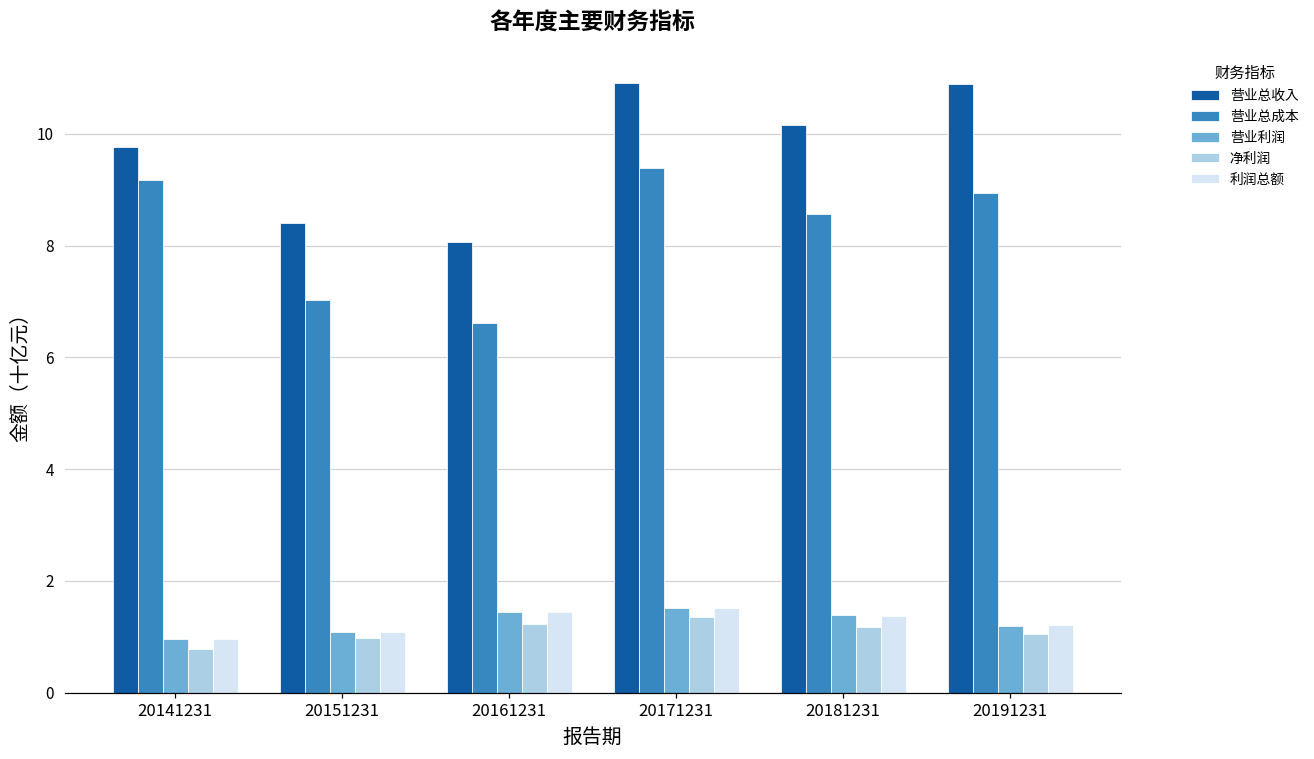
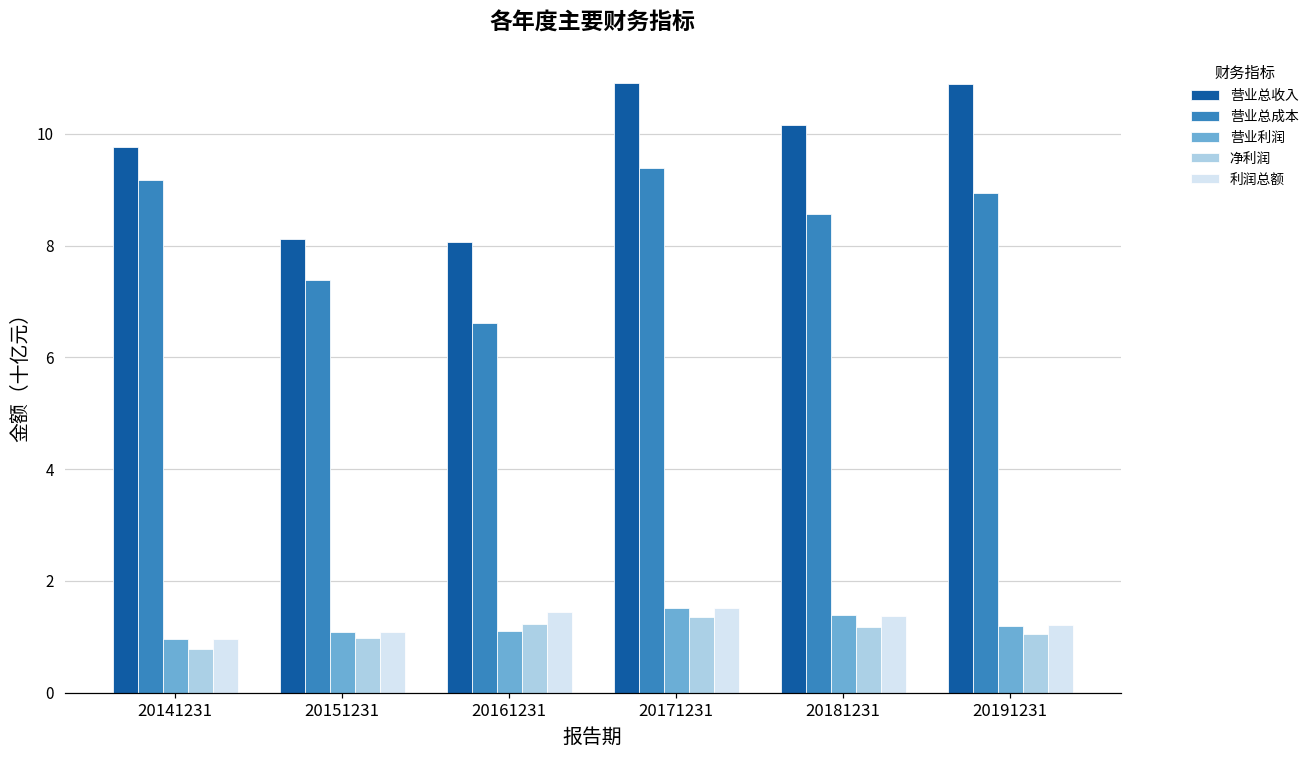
营业总收入, 20151231: 8.4 -> 8.1
营业总成本, 20151231: 7.0 -> 7.4
营业利润, 20161231: 1.4 -> 1.1
